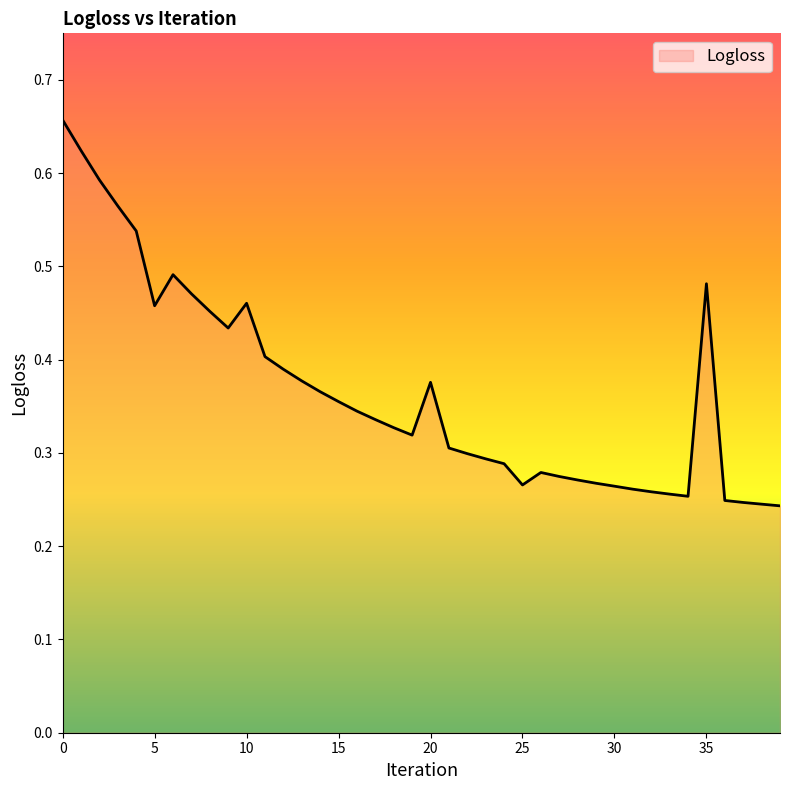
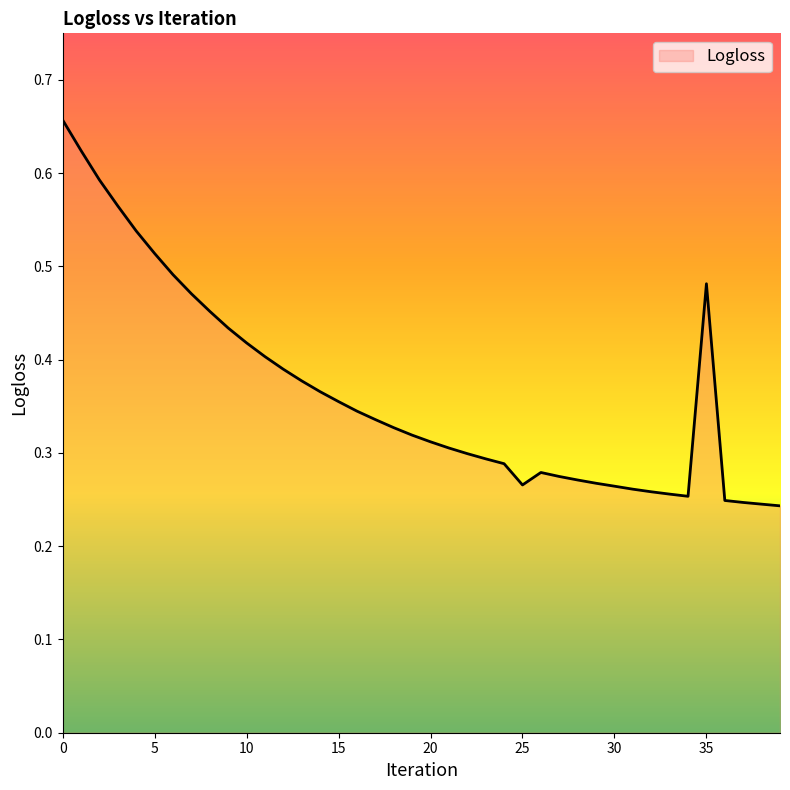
5: 0.46 -> 0.51
10: 0.46 -> 0.42
20: 0.38 -> 0.31
